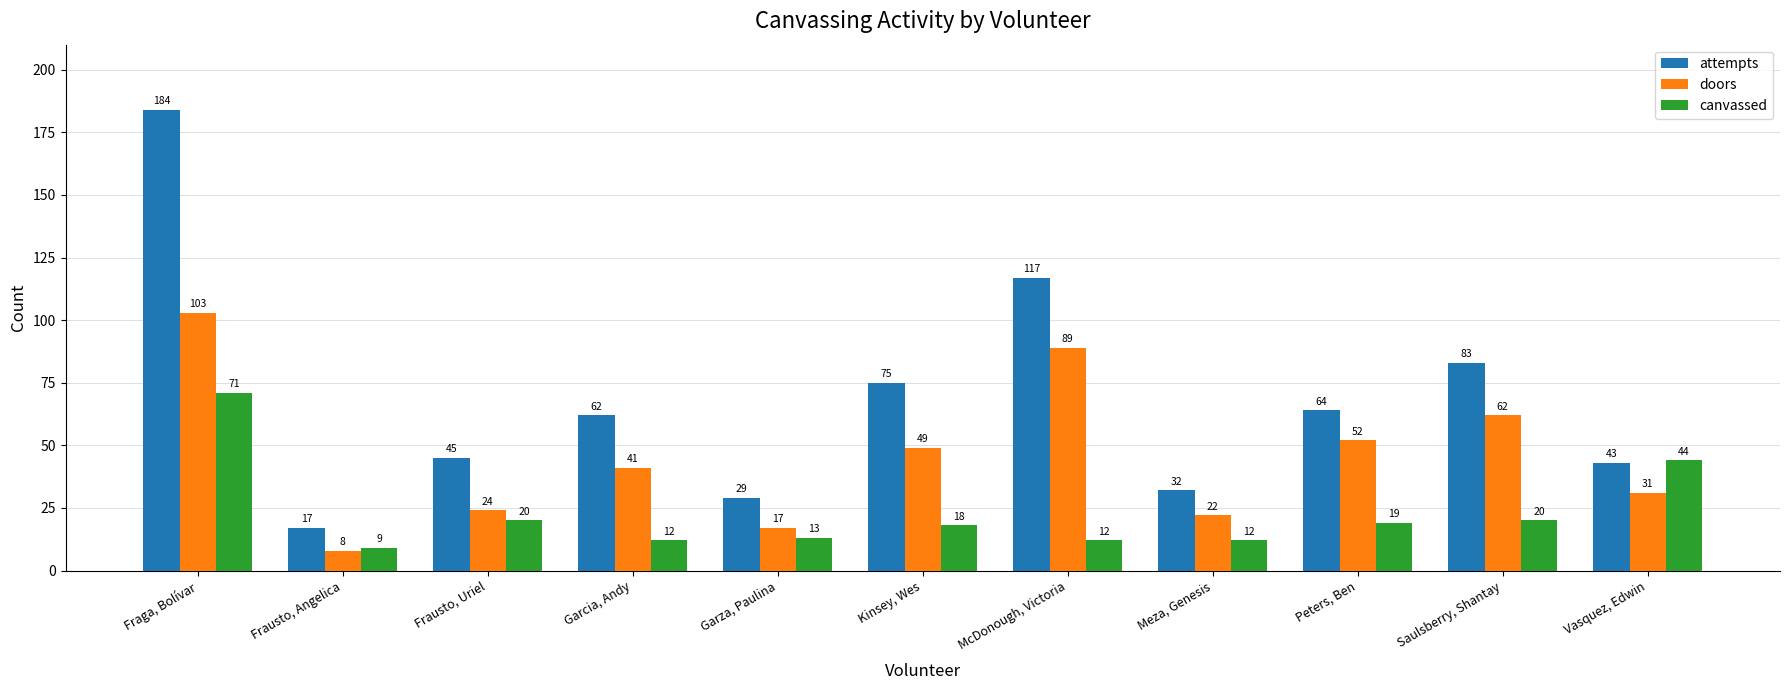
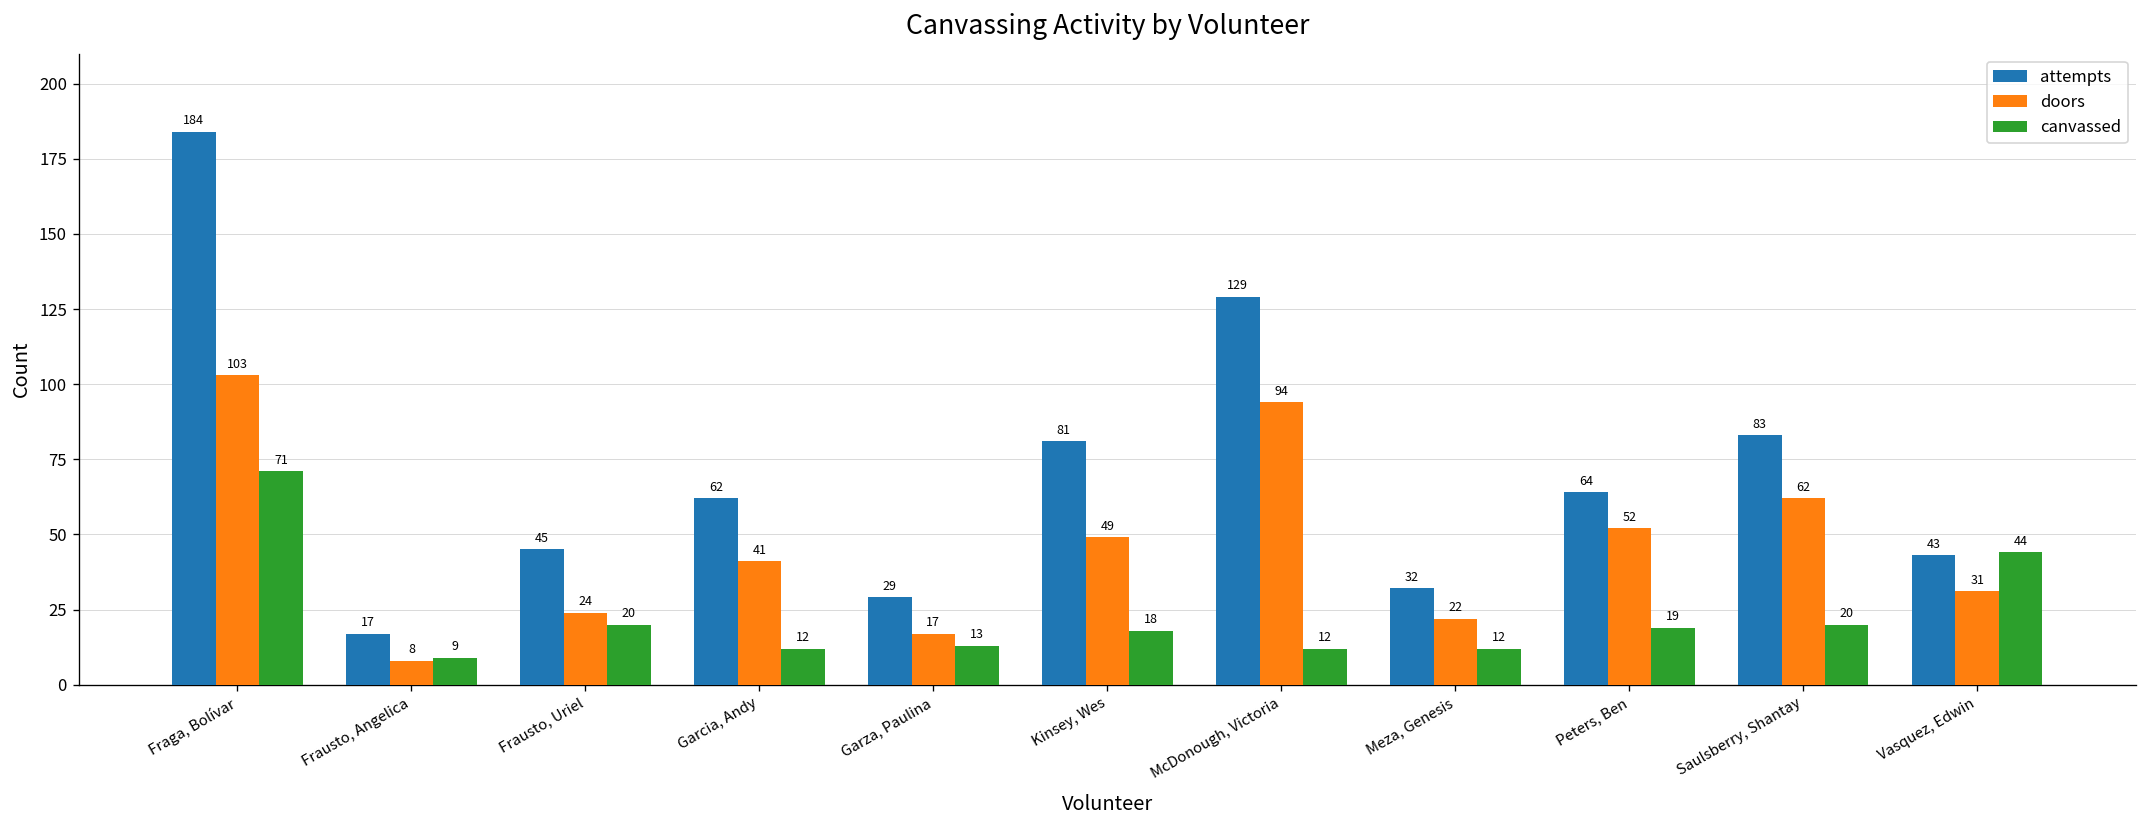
attempts, Kinsey, Wes: 75 -> 81
attempts, McDonough, Victoria: 117 -> 129
doors, McDonough, Victoria: 89 -> 94
